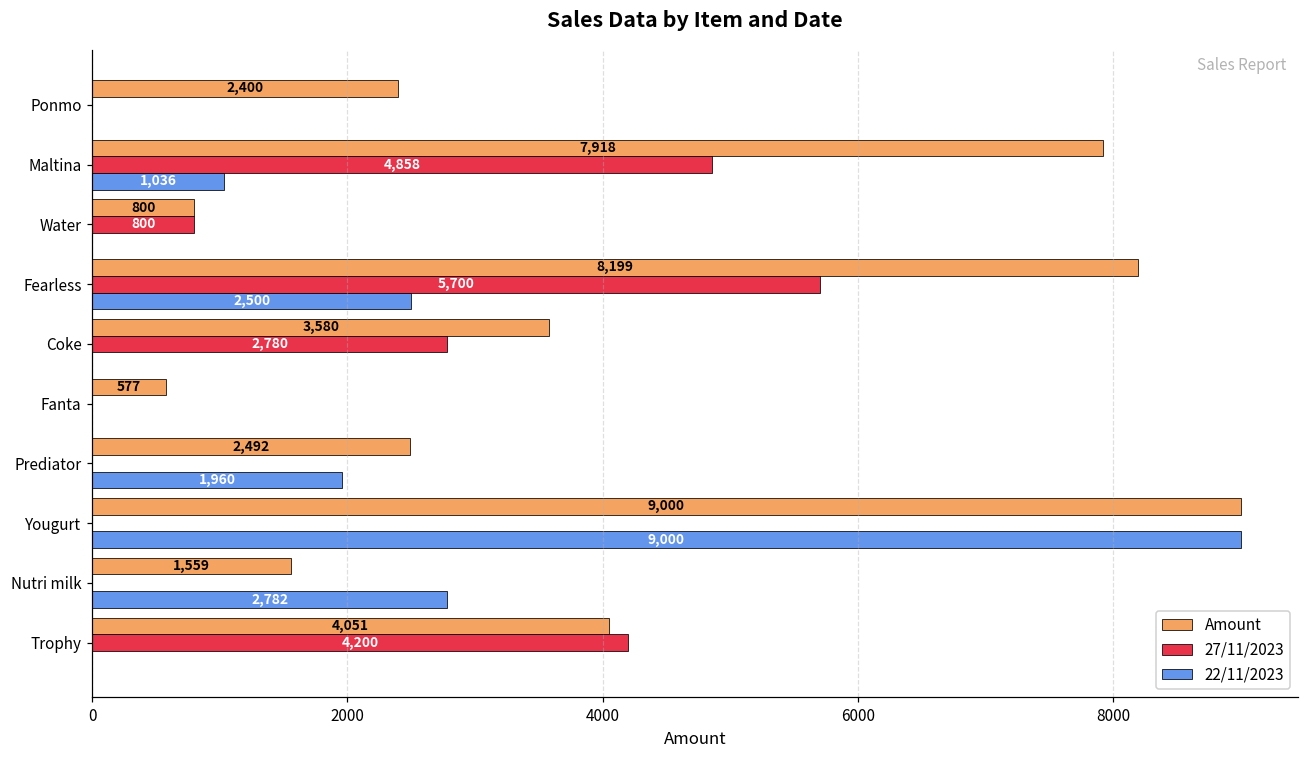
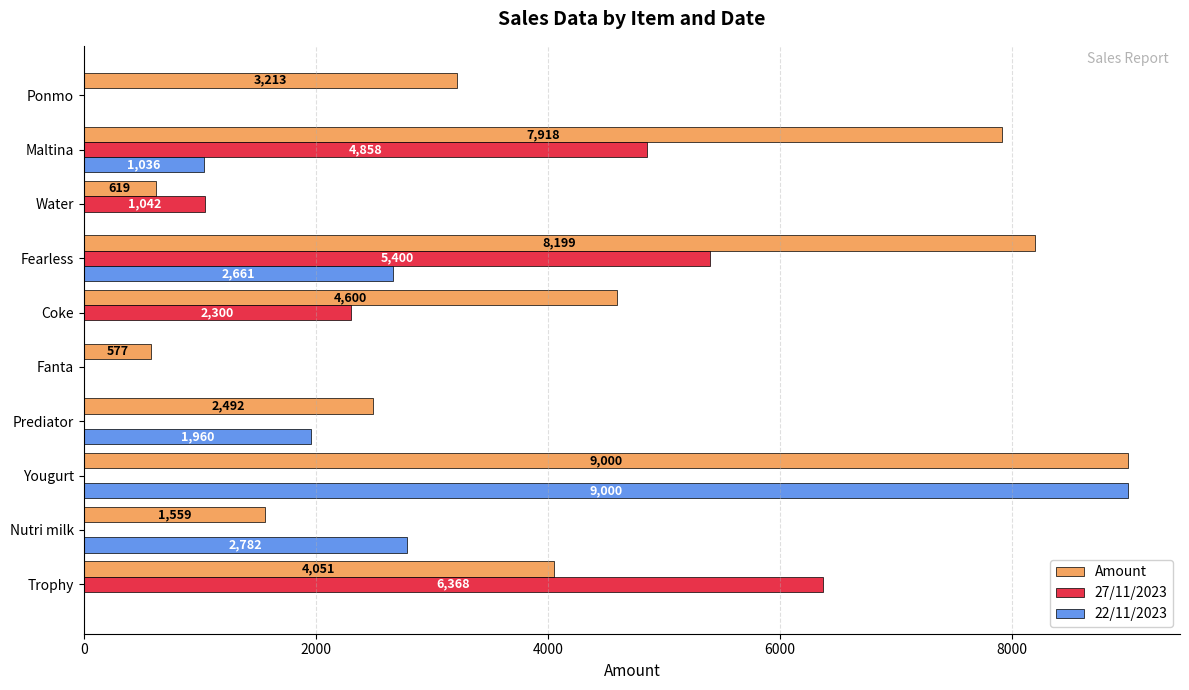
Amount, Ponmo: 2,400 -> 3,213
Amount, Water: 800 -> 619
27/11/2023, Water: 800 -> 1,042
27/11/2023, Fearless: 5,700 -> 5,400
22/11/2023, Fearless: 2,500 -> 2,661
Amount, Coke: 3,580 -> 4,600
27/11/2023, Coke: 2,780 -> 2,300
27/11/2023, Trophy: 4,200 -> 6,368
